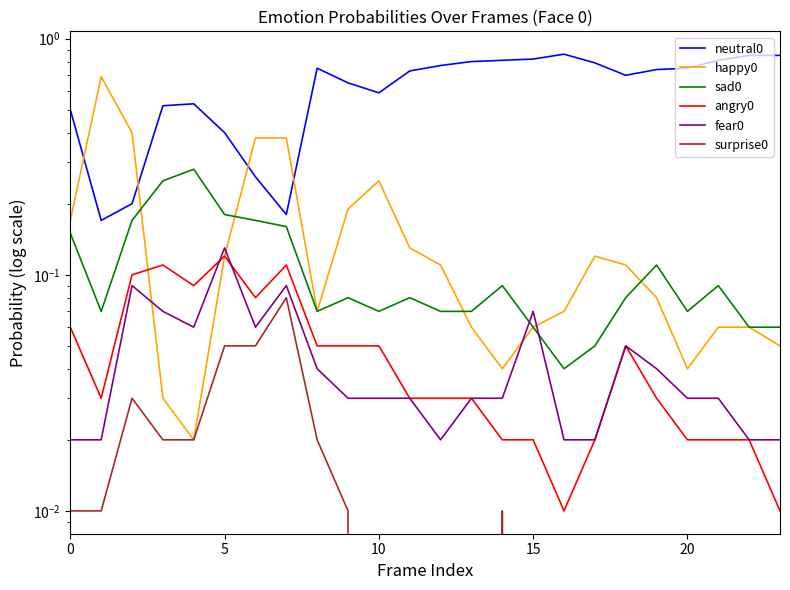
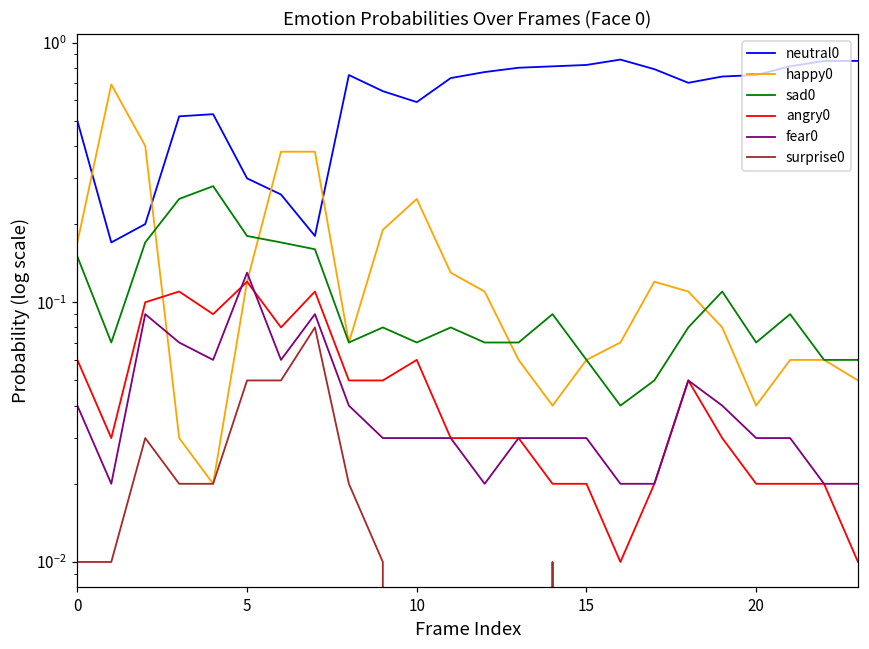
fear0, 0: 0.02 -> 0.04
neutral0, 5: 0.4 -> 0.3
angry0, 10: 0.05 -> 0.06
fear0, 15: 0.07 -> 0.03
